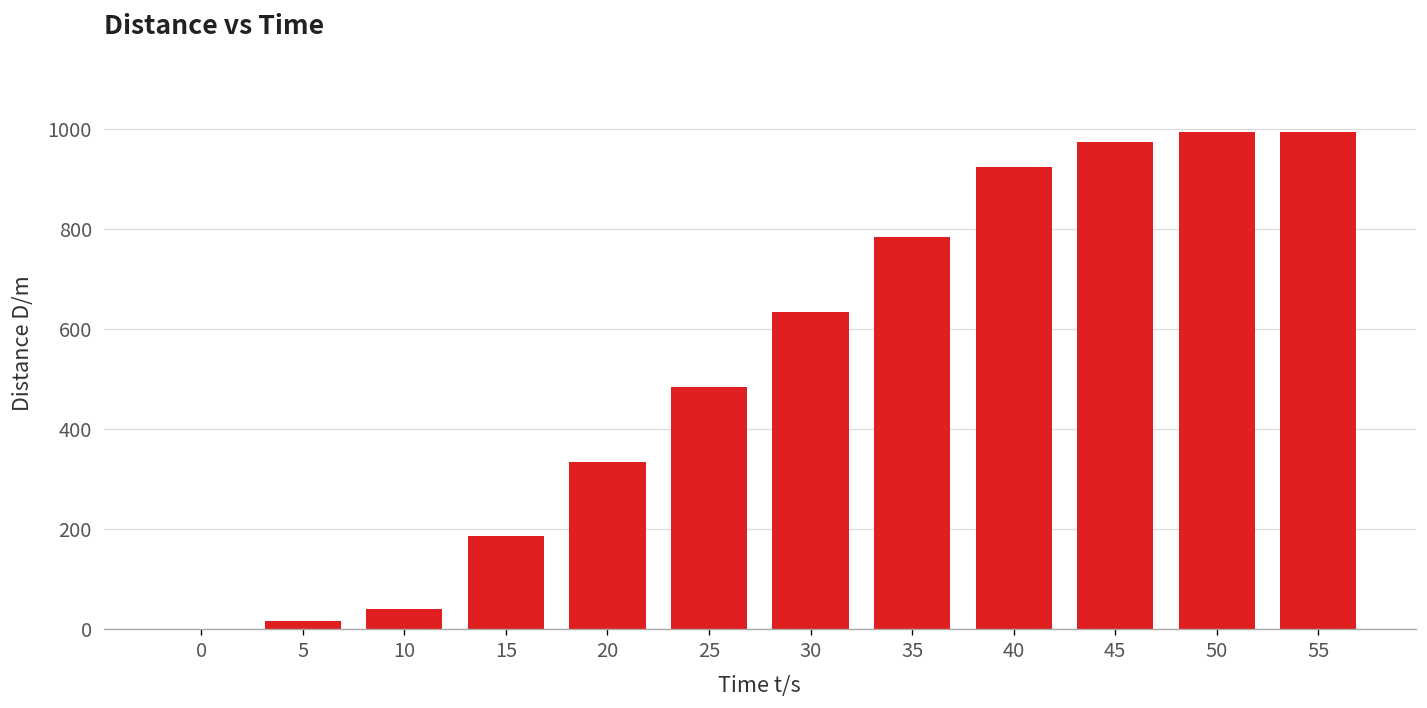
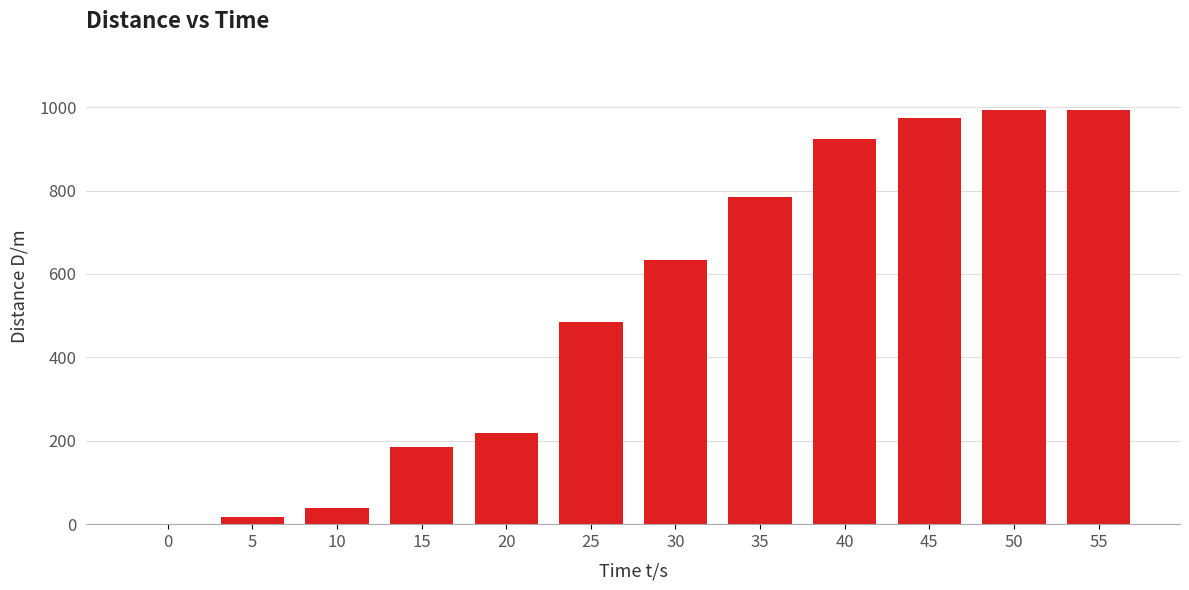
20: 330 -> 220
